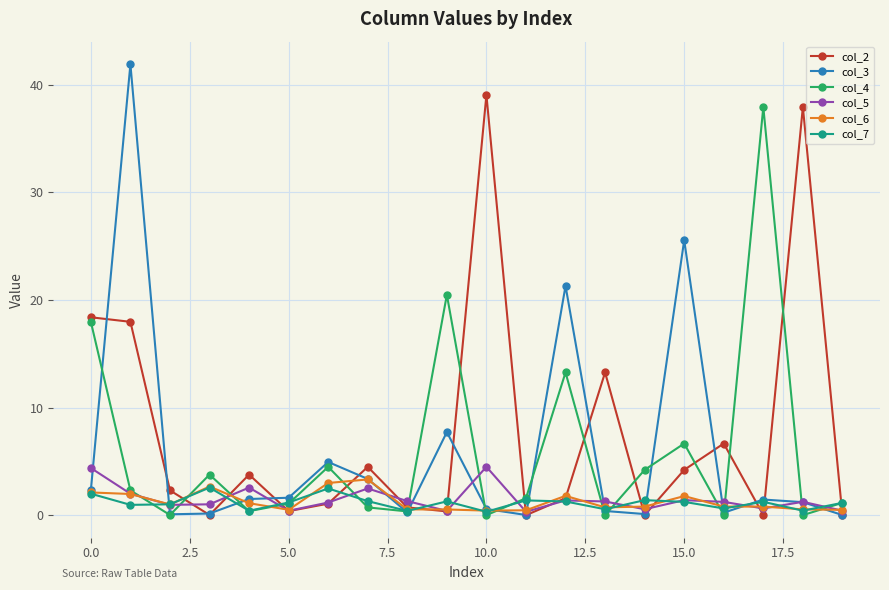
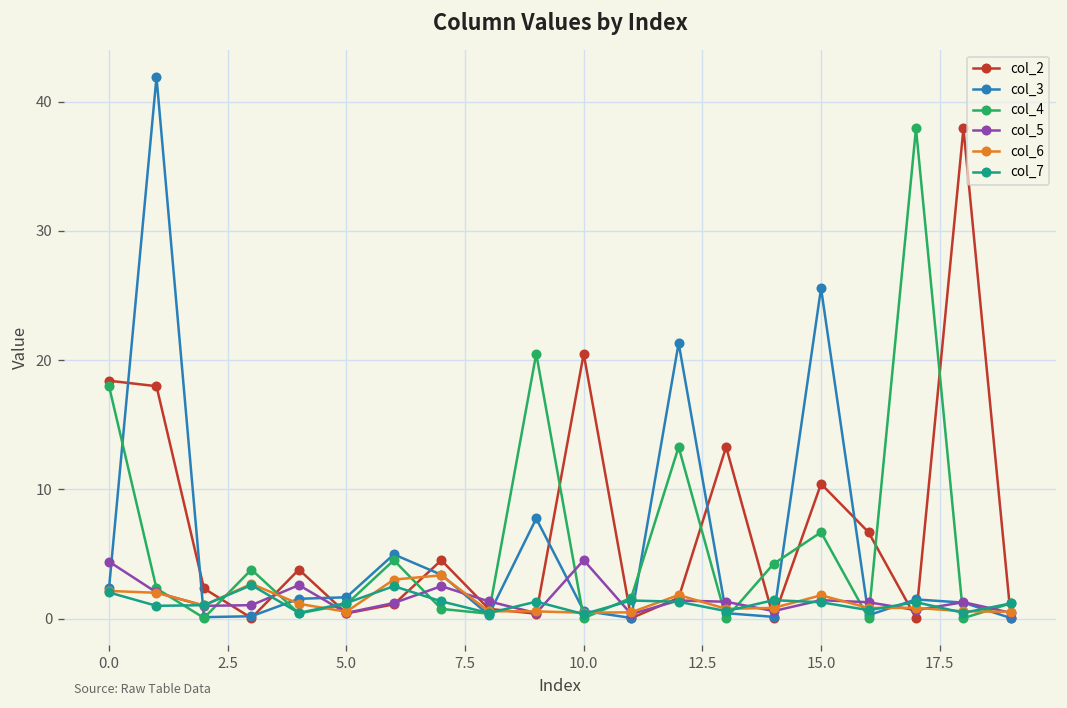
col_2, 10.0: 39.0 -> 20.5
col_2, 15.0: 4.2 -> 10.4
